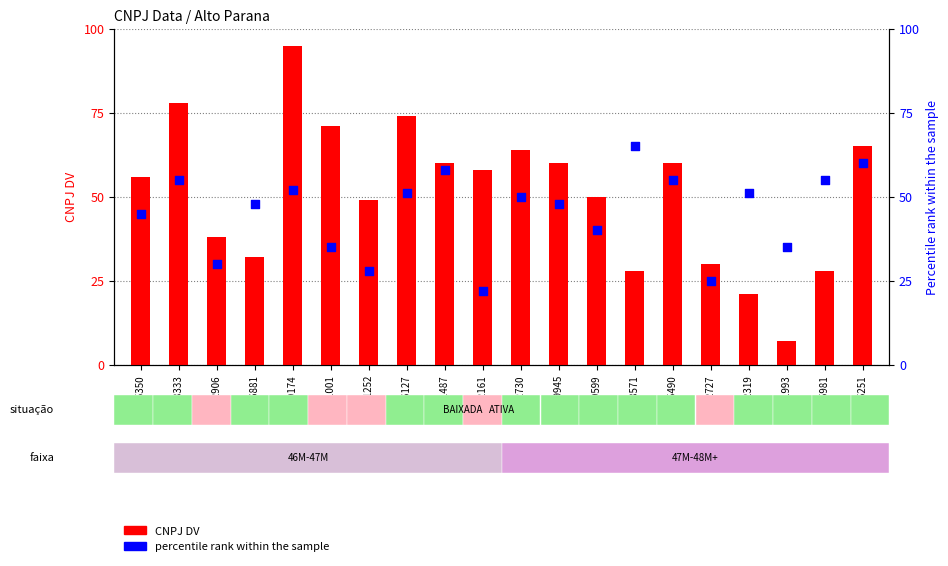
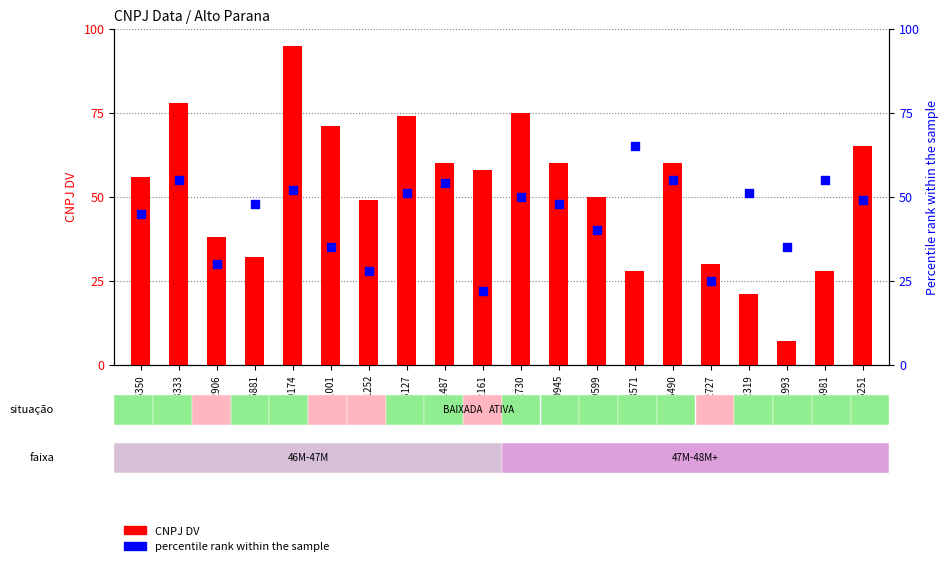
CNPJ DV, 47942730: 64 -> 75
percentile rank within the sample, 47691487: 58 -> 54
percentile rank within the sample, 46145251: 60 -> 49
